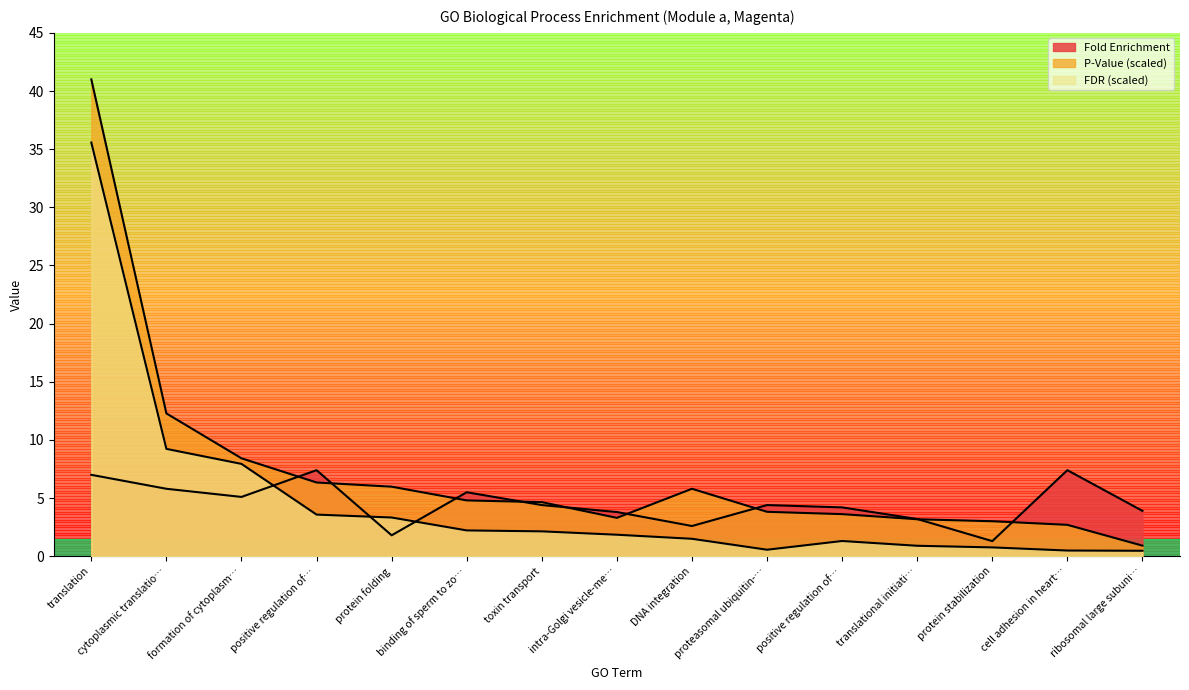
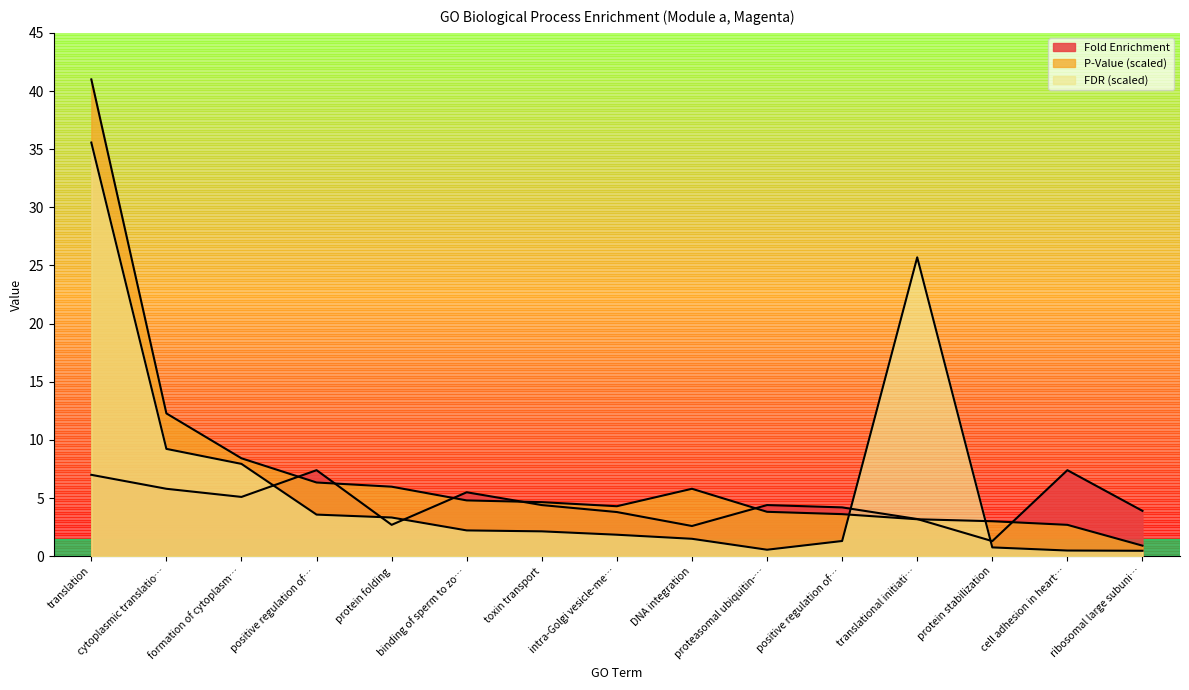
Fold Enrichment, protein folding: 1.8 -> 2.7
P-Value (scaled), intra-Golgi vesicle-me…: 3.3 -> 4.3
FDR (scaled), translational initiati…: 0.9 -> 25.7
